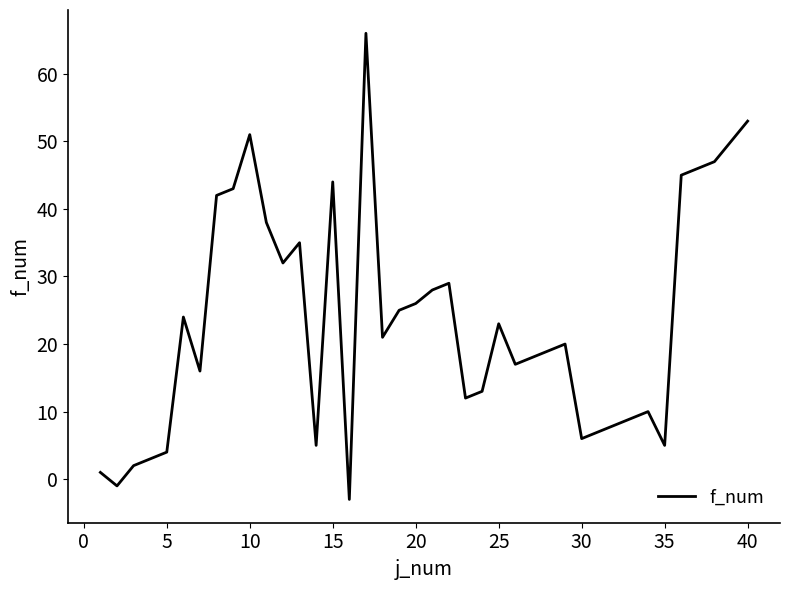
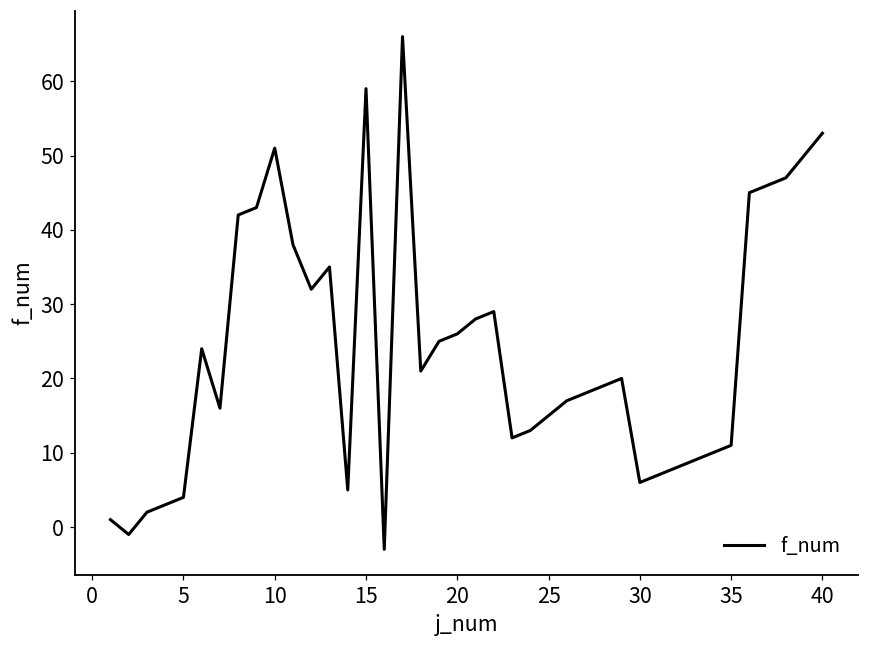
15: 44 -> 59
25: 23 -> 15
35: 5 -> 11
